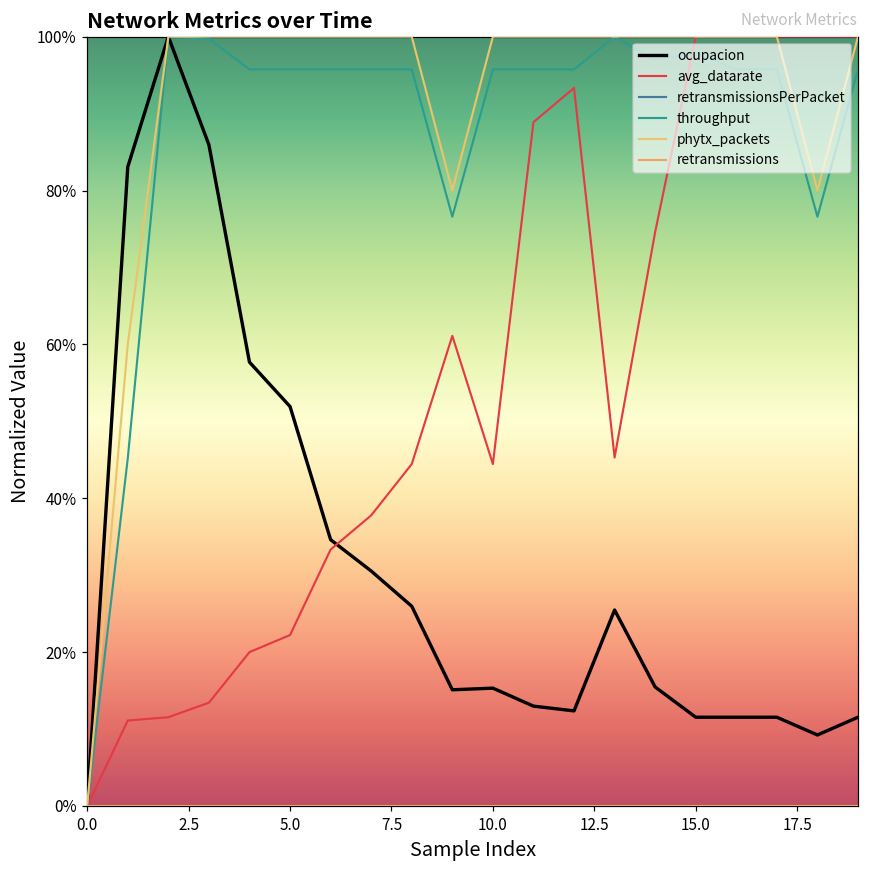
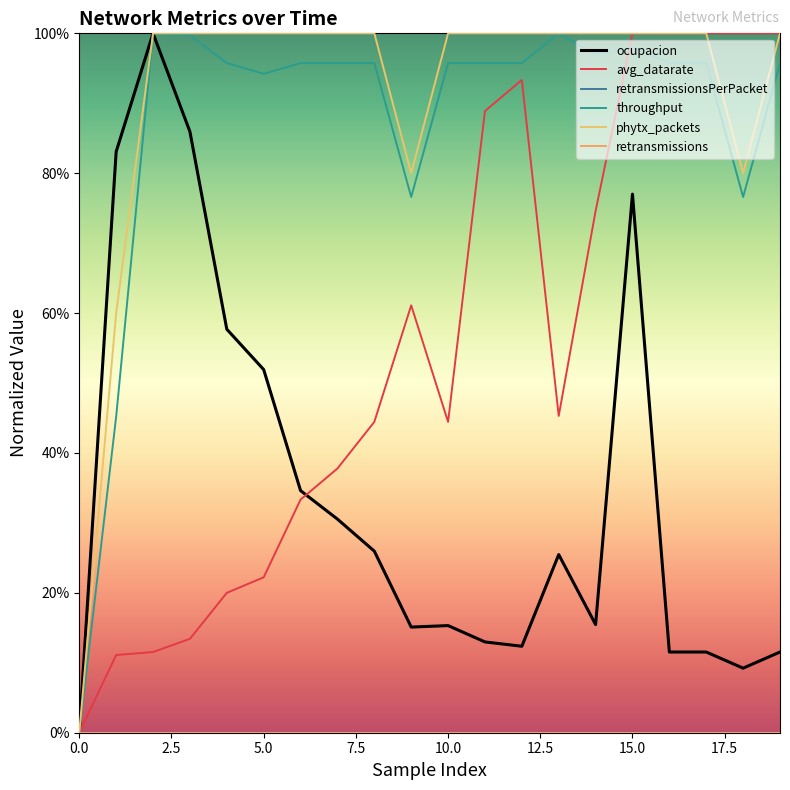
throughput, 5.0: 96% -> 94%
ocupacion, 15.0: 12% -> 77%
